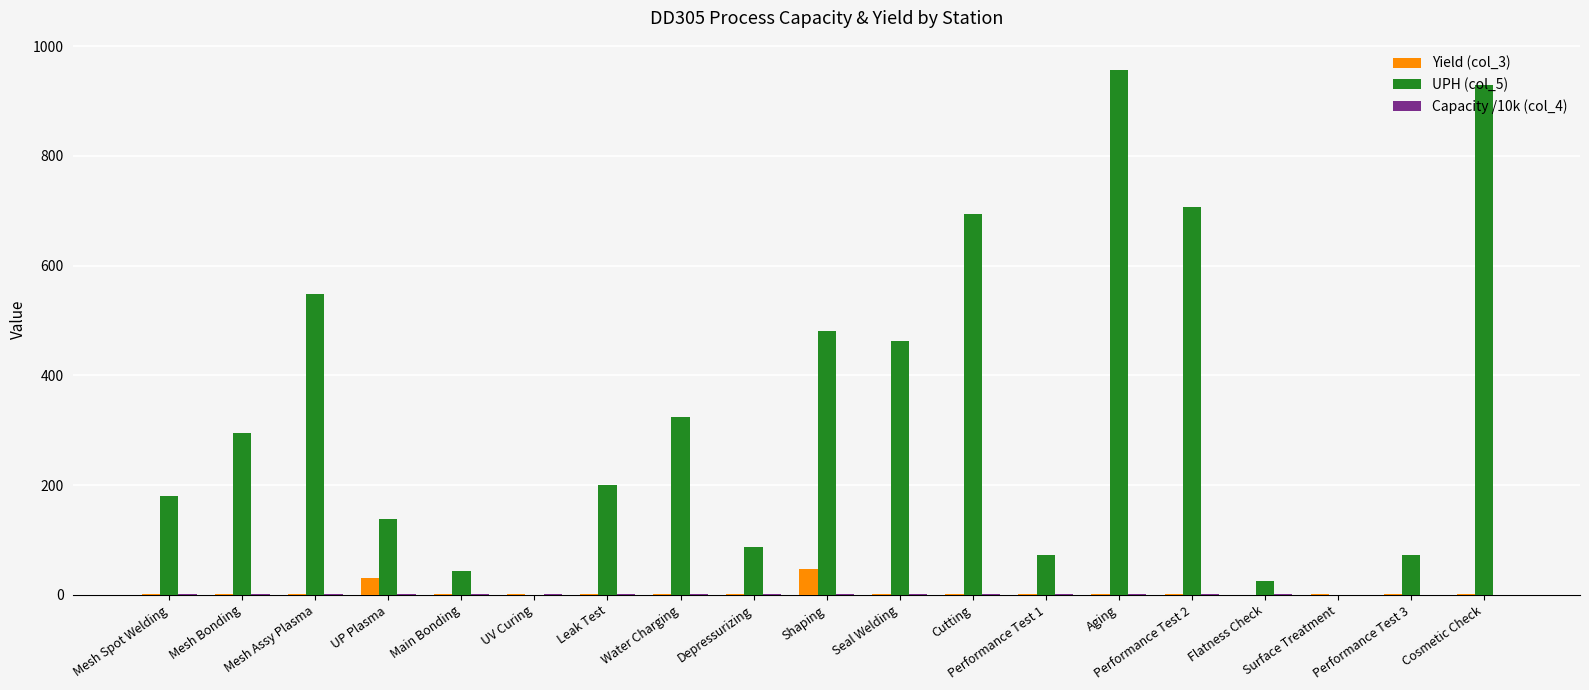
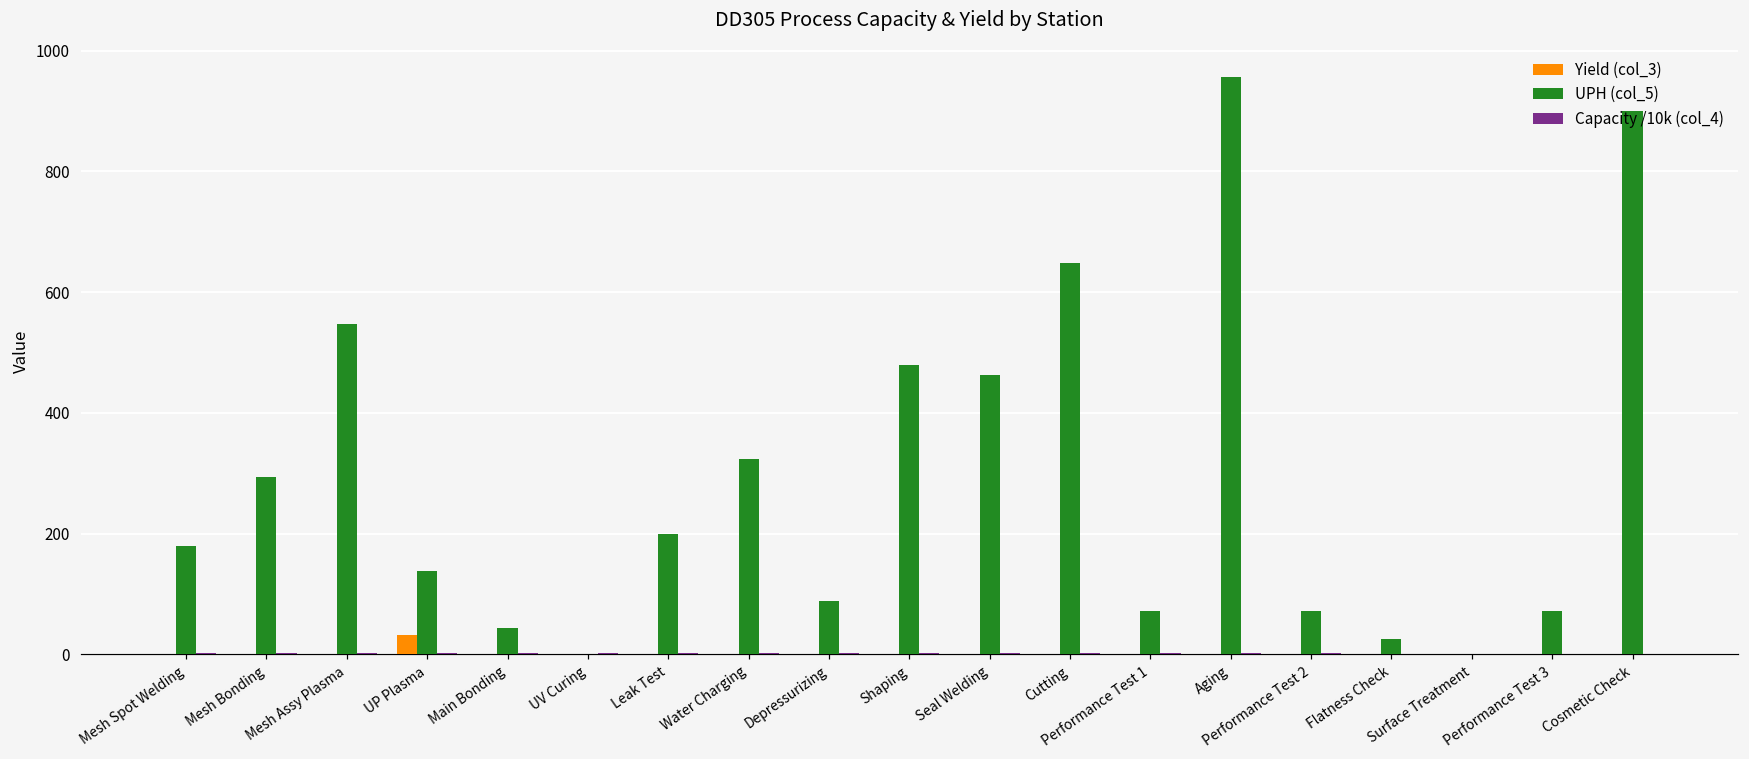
Yield (col_3), Shaping: 50 -> 0
UPH (col_5), Cutting: 690 -> 650
UPH (col_5), Performance Test 2: 710 -> 70
UPH (col_5), Cosmetic Check: 930 -> 900
